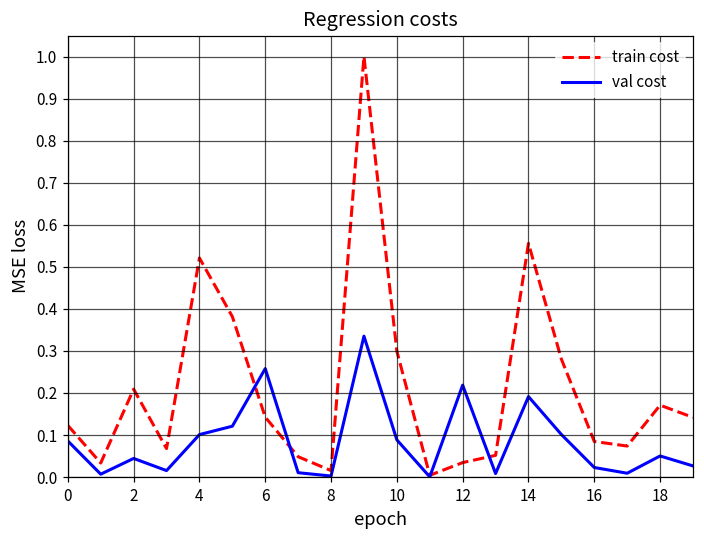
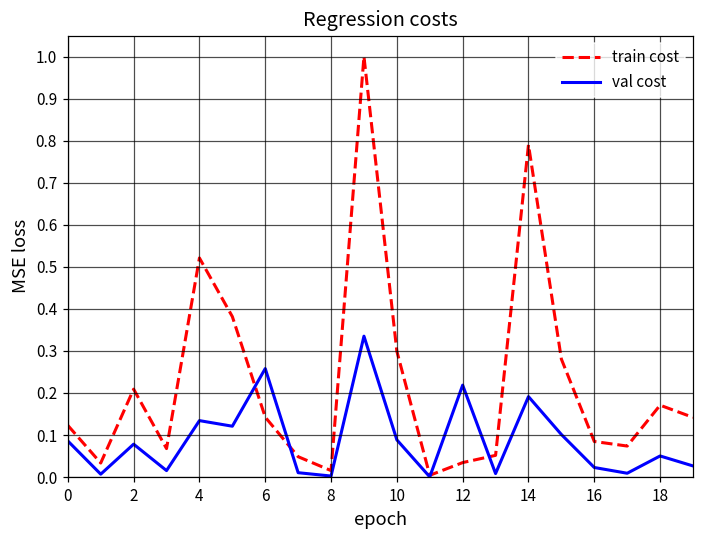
val cost, 2: 0.04 -> 0.08
val cost, 4: 0.10 -> 0.13
train cost, 14: 0.56 -> 0.79
